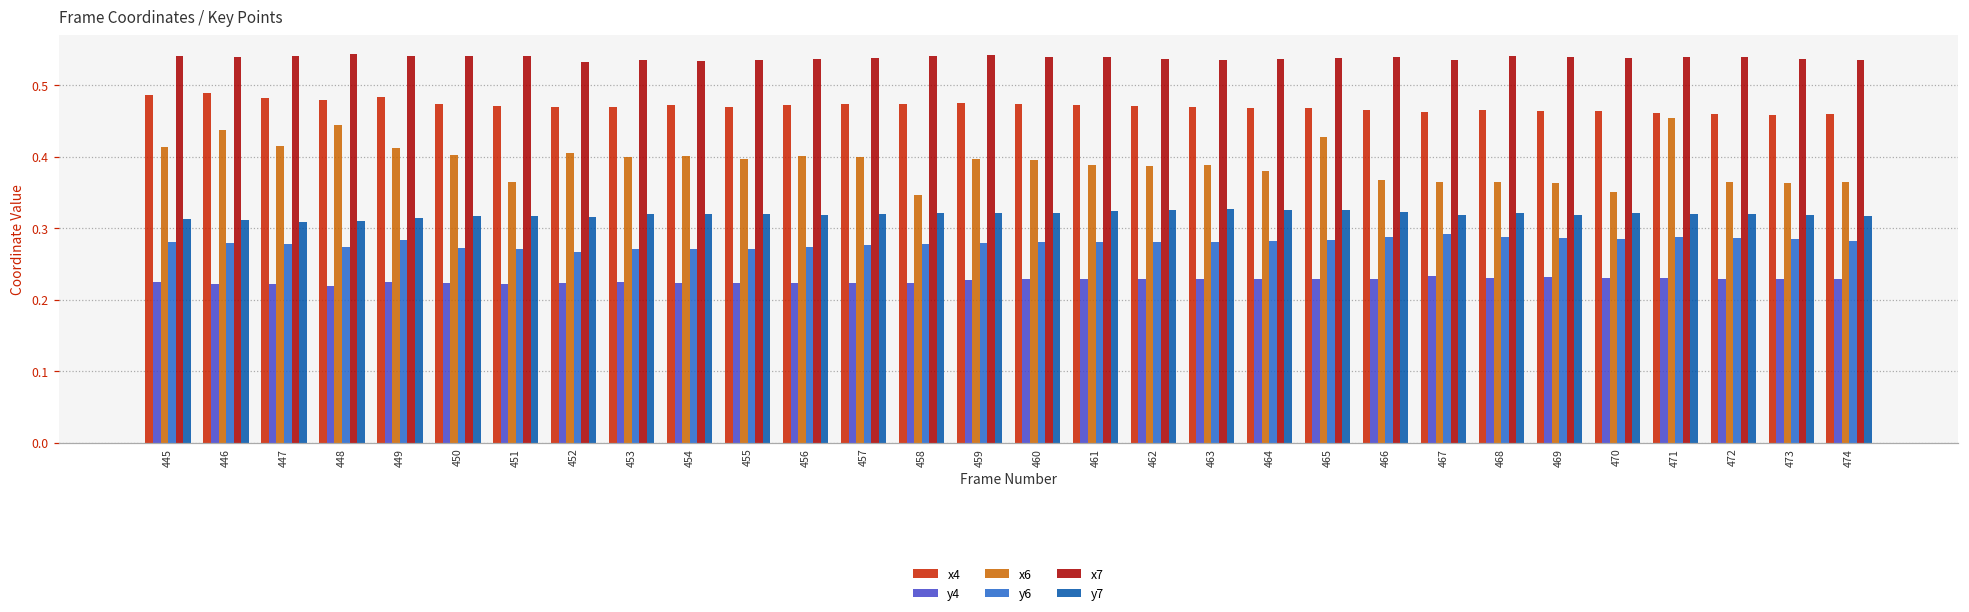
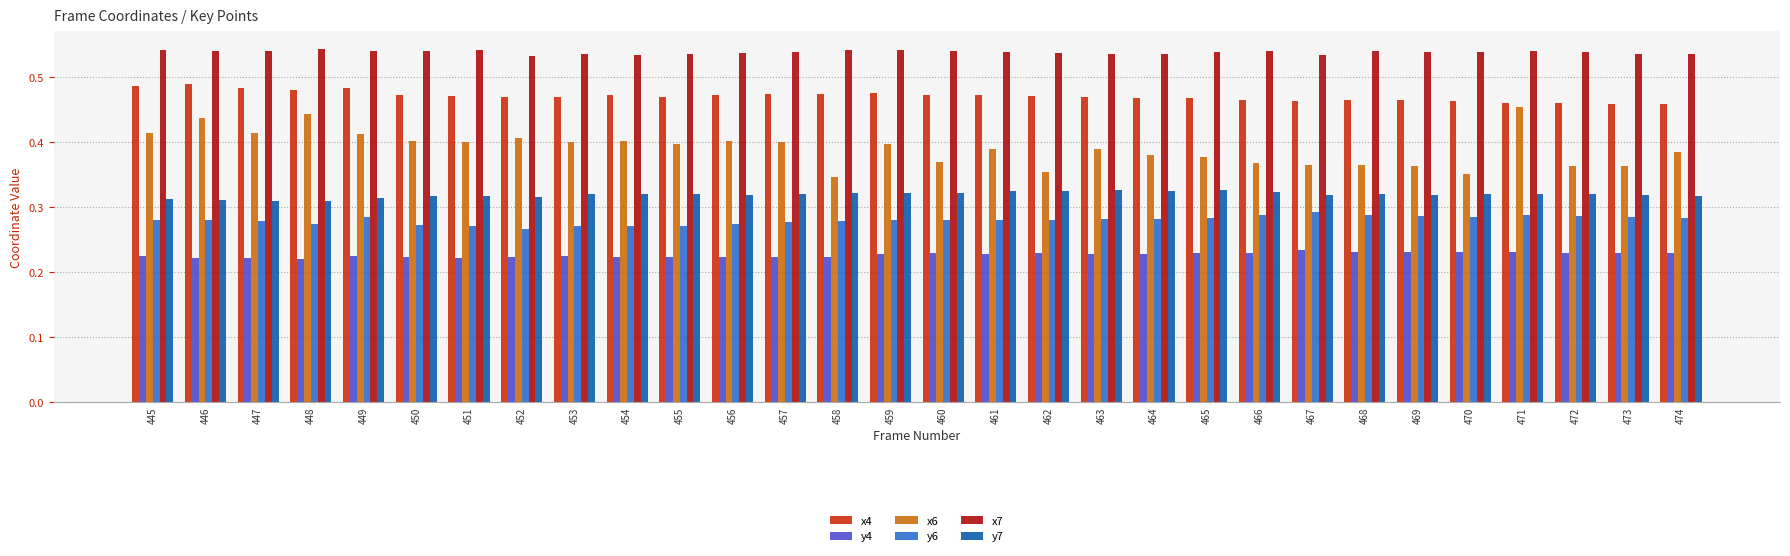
x6, 451: 0.37 -> 0.40
x6, 460: 0.40 -> 0.37
x6, 462: 0.39 -> 0.35
x6, 465: 0.43 -> 0.38
x6, 474: 0.37 -> 0.38
